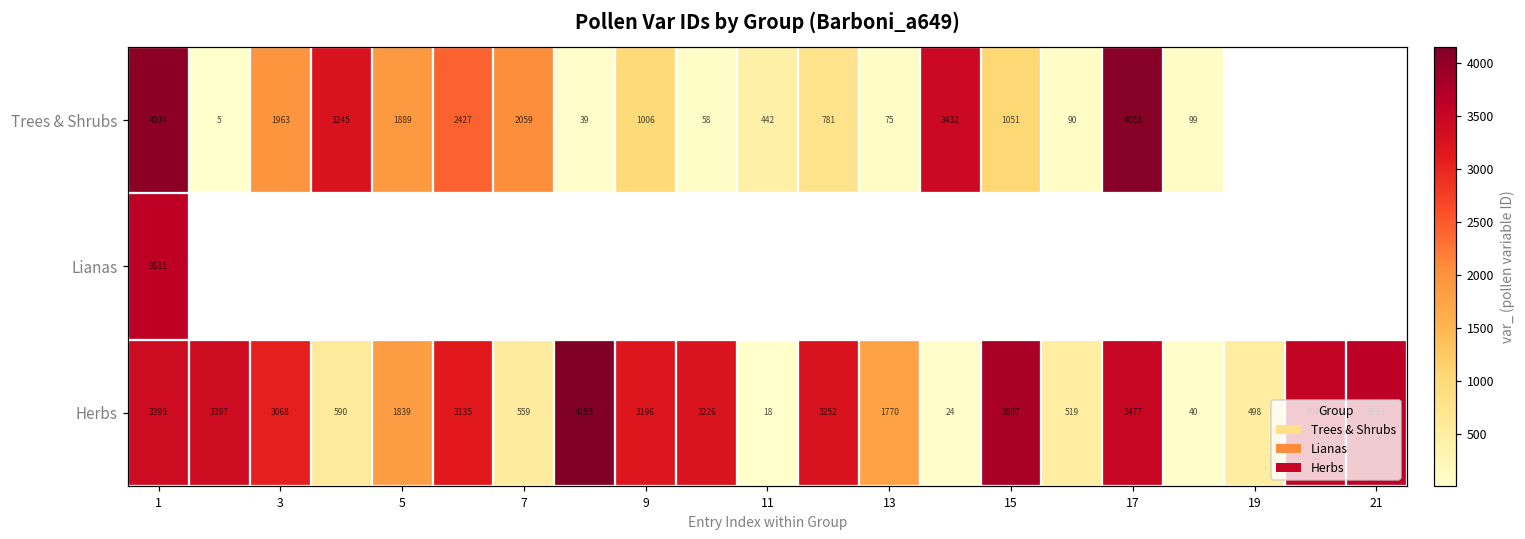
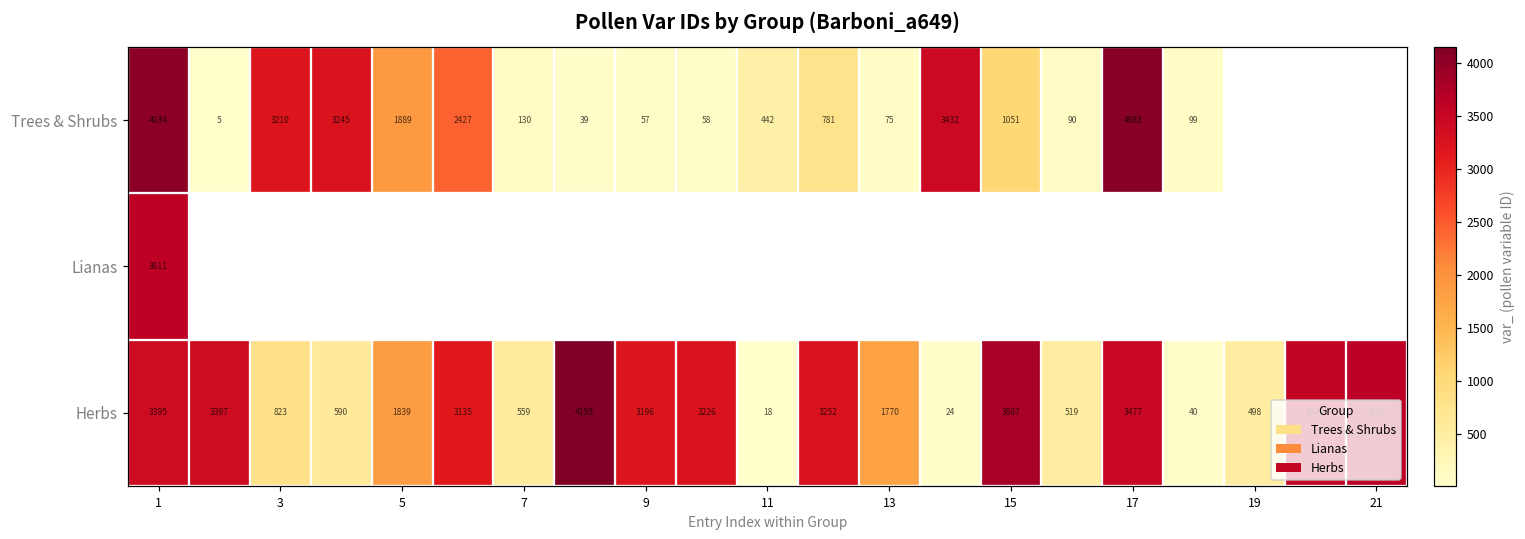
Trees & Shrubs, 3: 1963 -> 3210
Trees & Shrubs, 7: 2059 -> 130
Trees & Shrubs, 9: 1006 -> 57
Herbs, 3: 3068 -> 823
